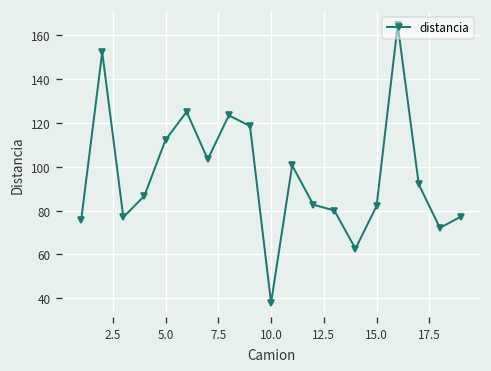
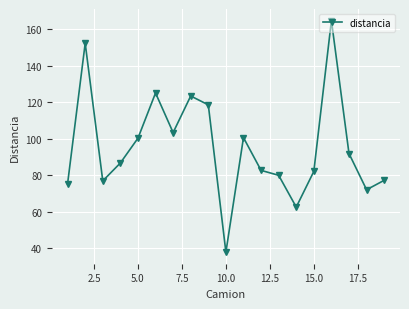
5.0: 112 -> 100
